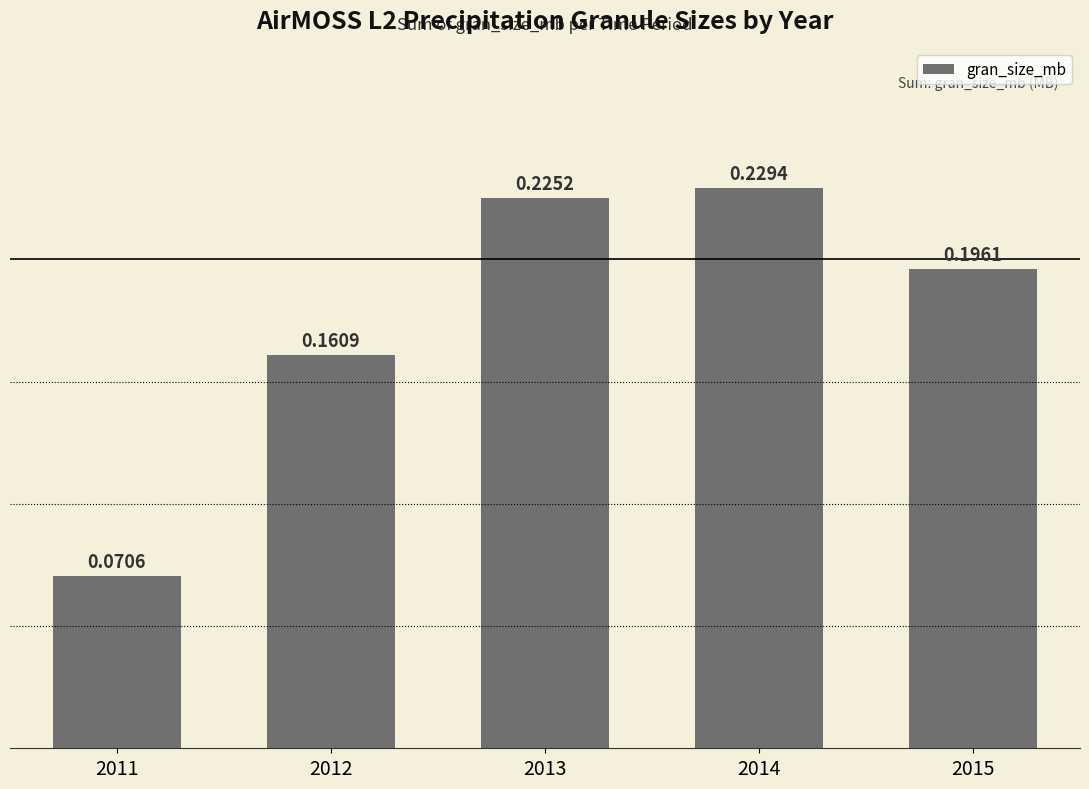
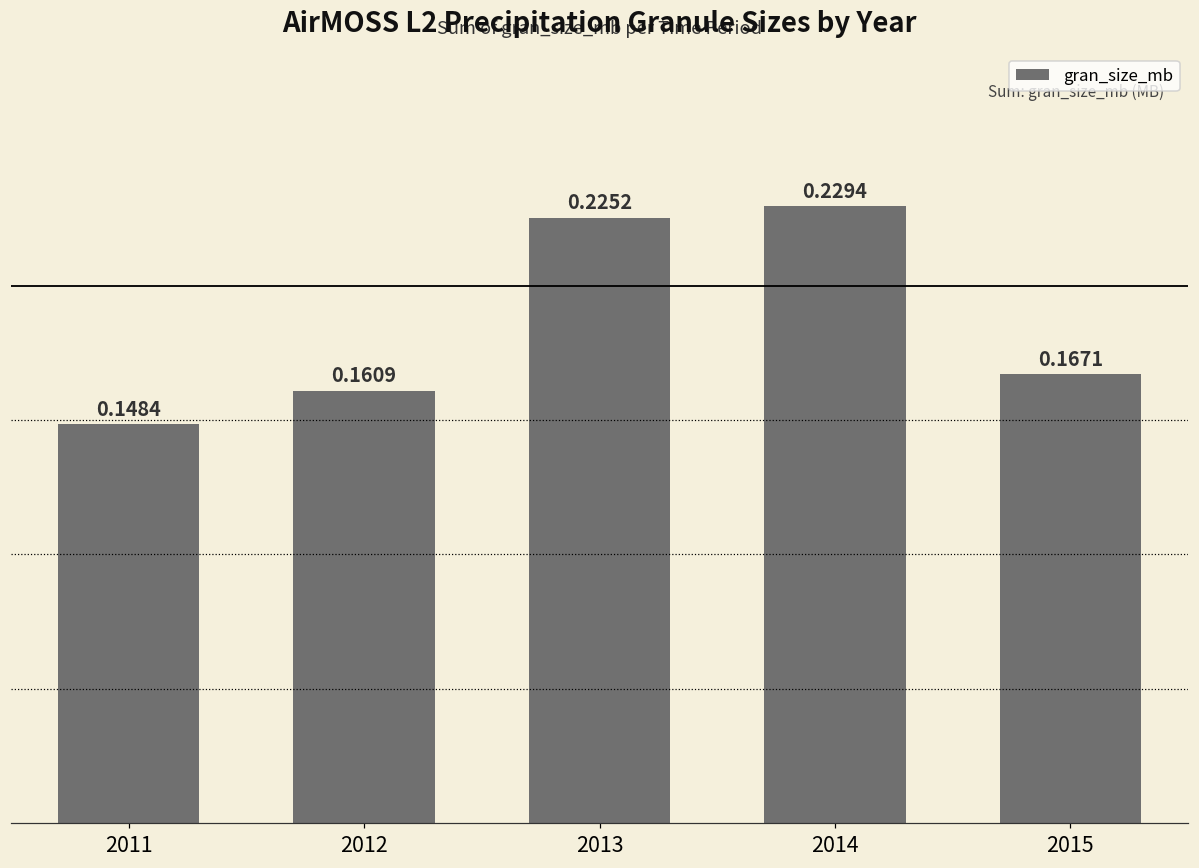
2011: 0.0706 -> 0.1484
2015: 0.1961 -> 0.1671
